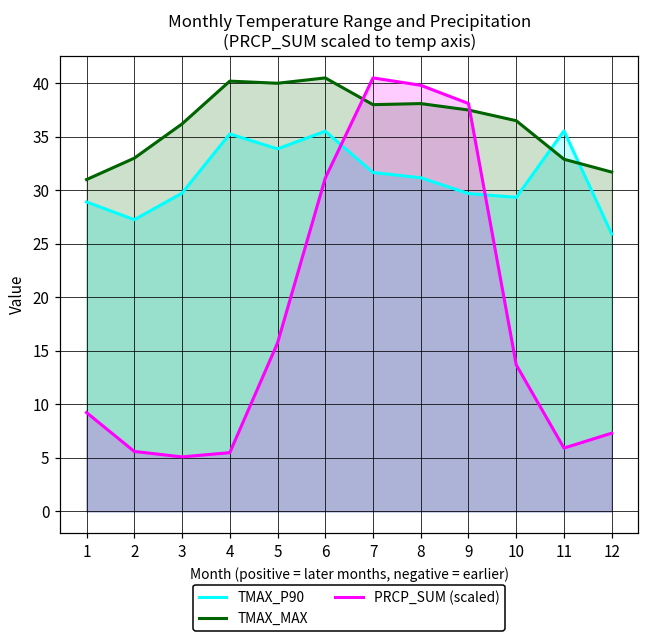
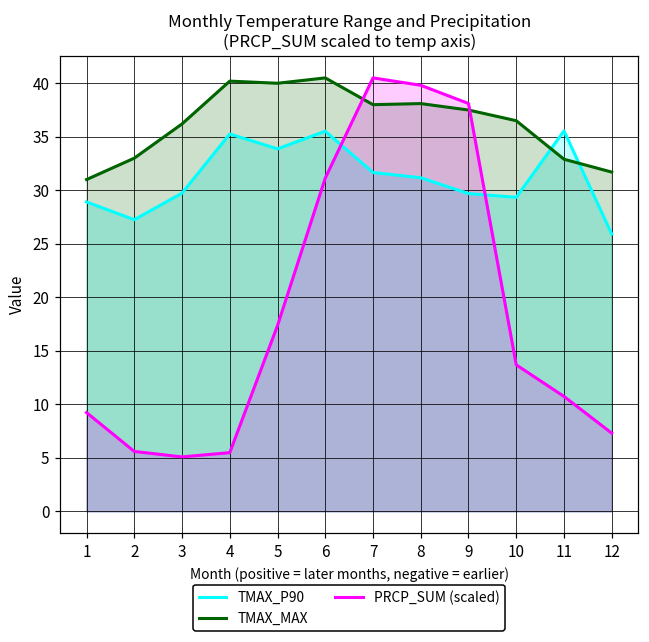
PRCP_SUM (scaled), 5: 16 -> 17
PRCP_SUM (scaled), 11: 6 -> 11
